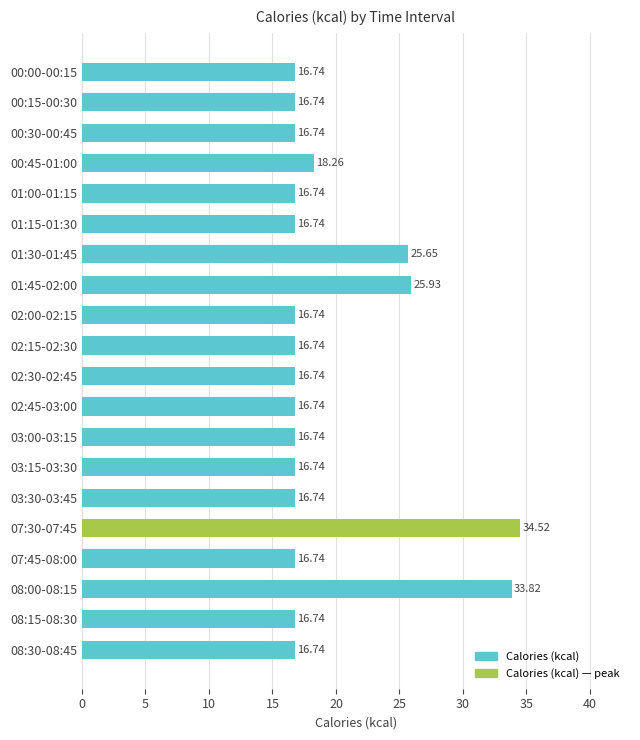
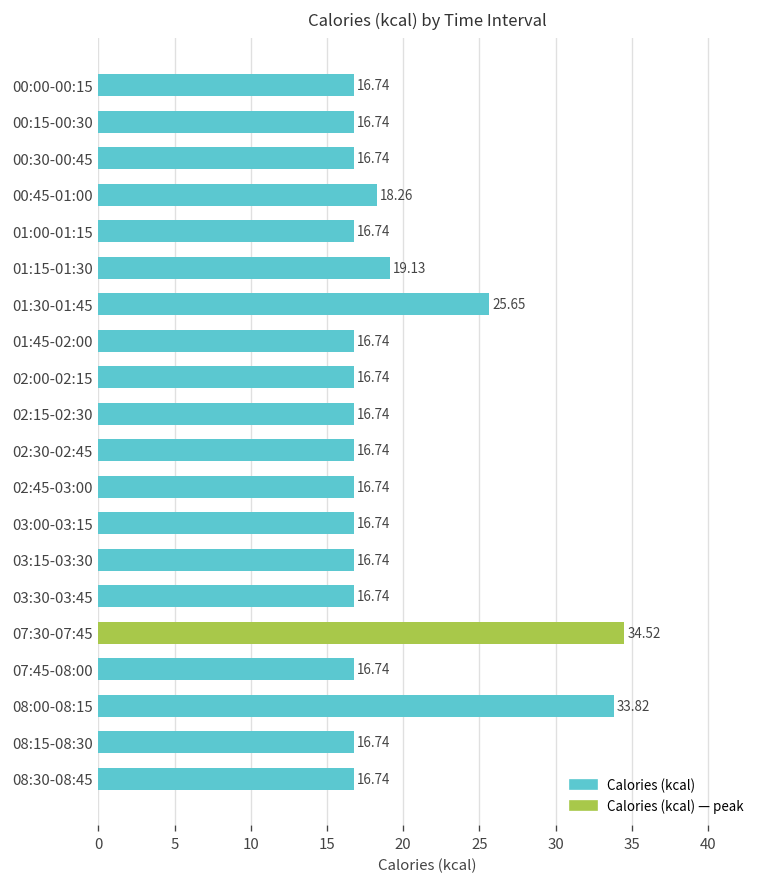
01:15-01:30: 16.74 -> 19.13
01:45-02:00: 25.93 -> 16.74
